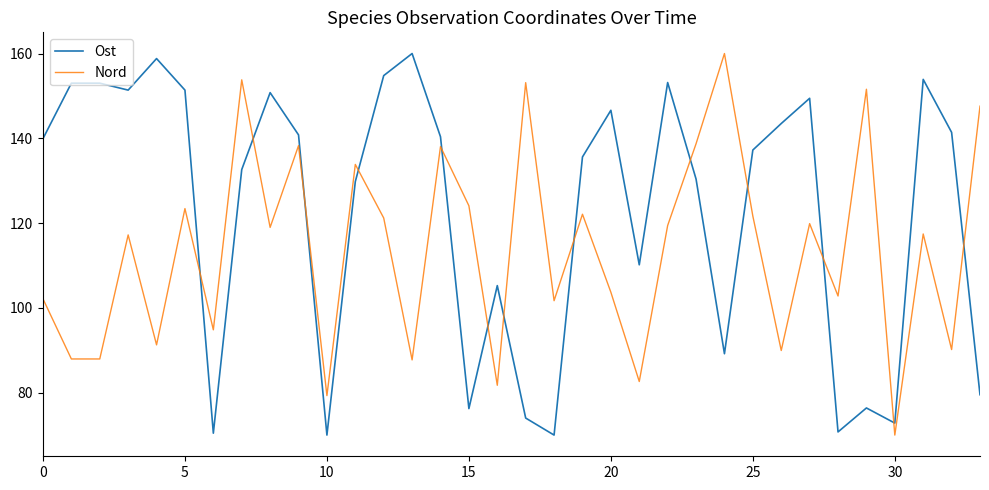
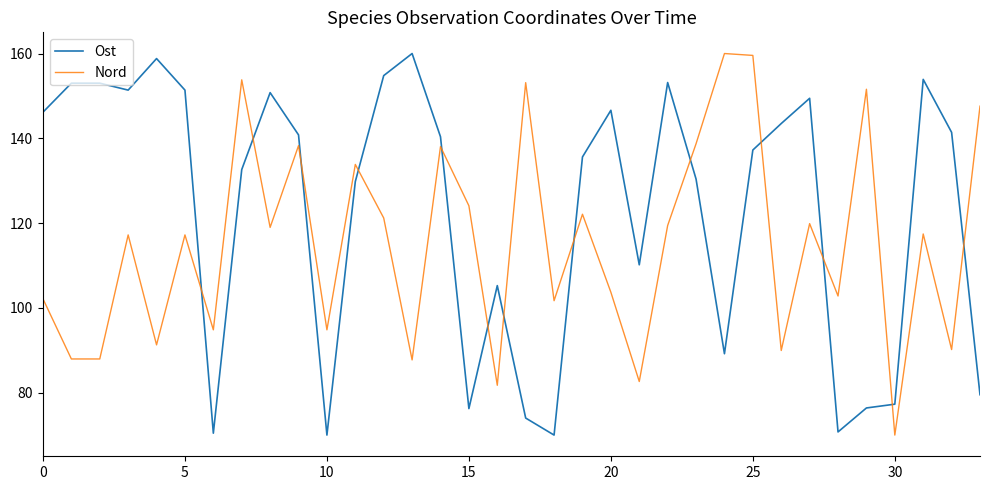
Ost, 0: 140 -> 146
Nord, 5: 123 -> 117
Nord, 10: 79 -> 95
Nord, 25: 122 -> 160
Ost, 30: 73 -> 77
